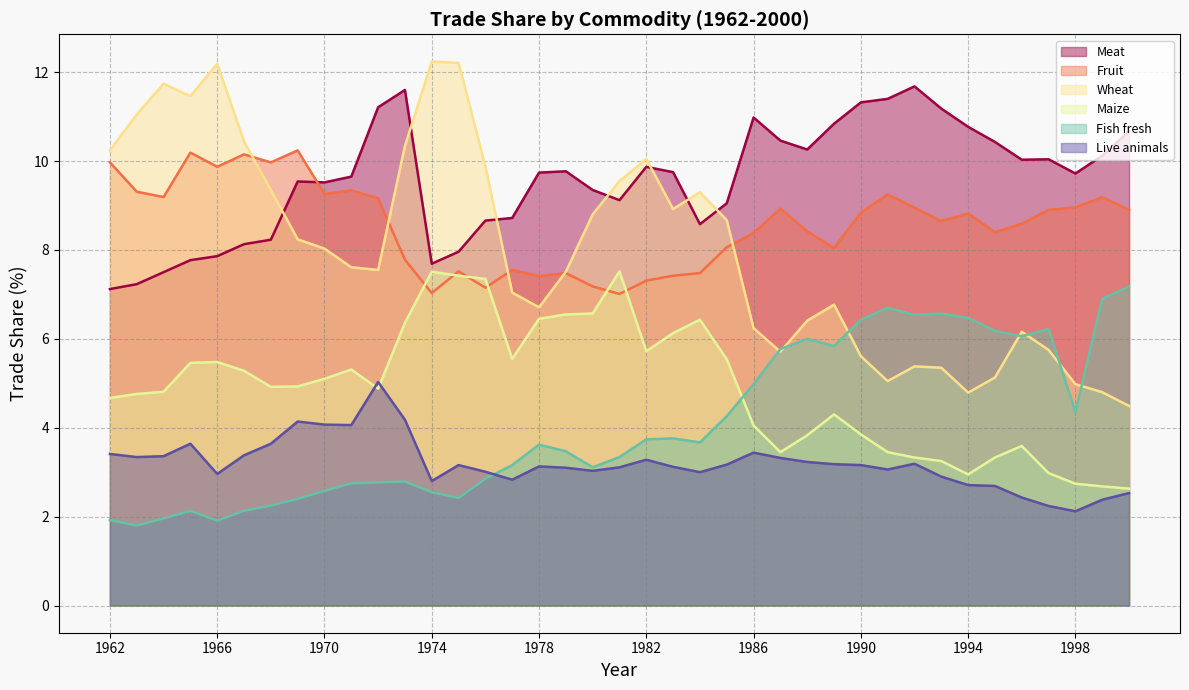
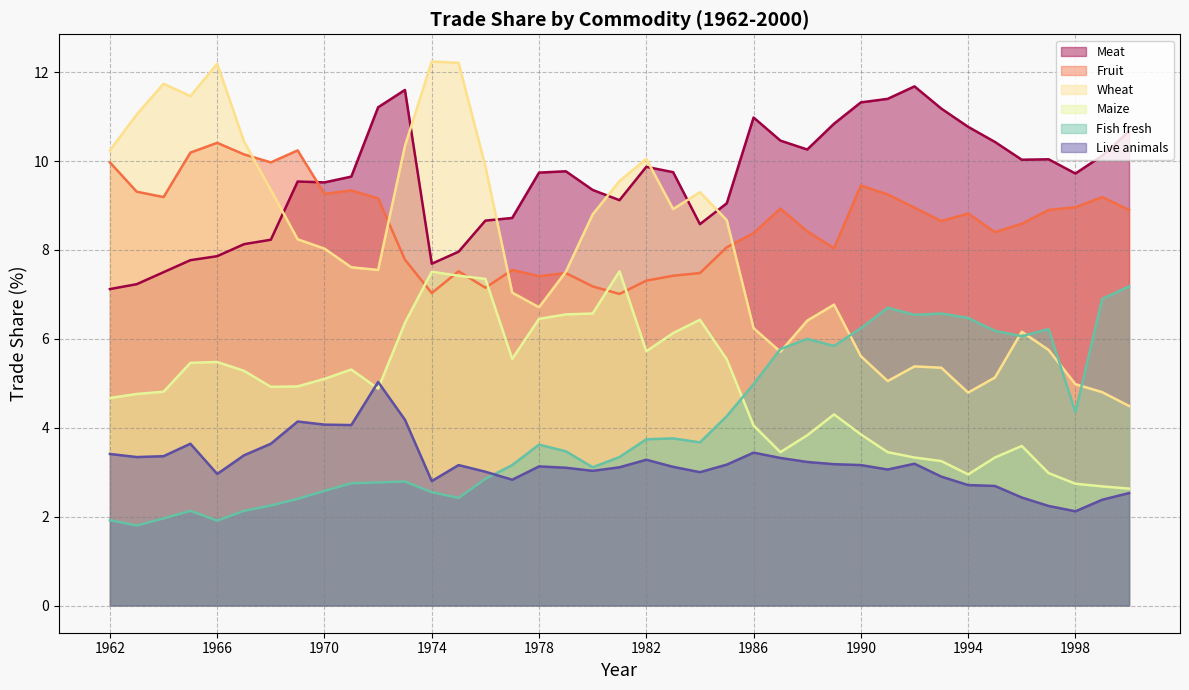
Fruit, 1966: 9.9 -> 10.4
Fruit, 1990: 8.8 -> 9.5
Fish fresh, 1990: 6.4 -> 6.2
